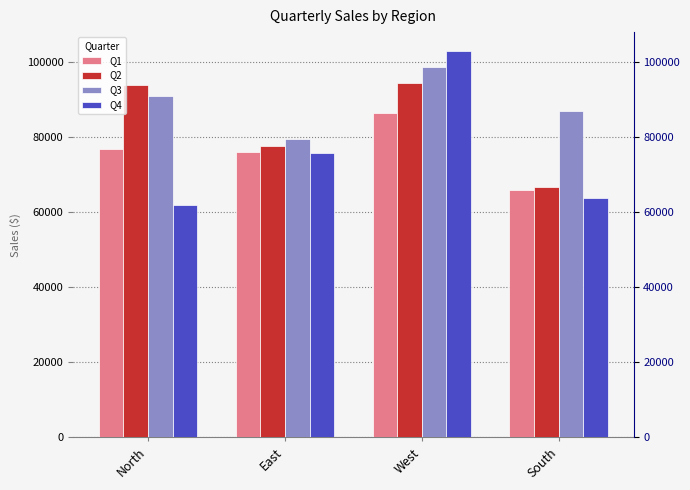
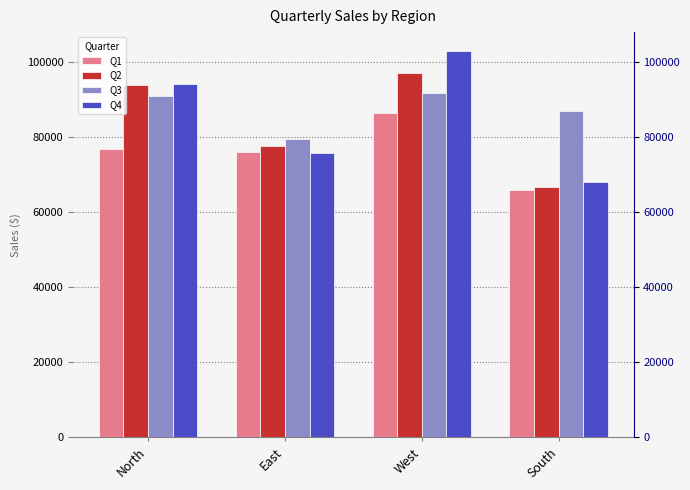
Q4, North: 62000 -> 94000
Q2, West: 94000 -> 97000
Q3, West: 99000 -> 92000
Q4, South: 64000 -> 68000
